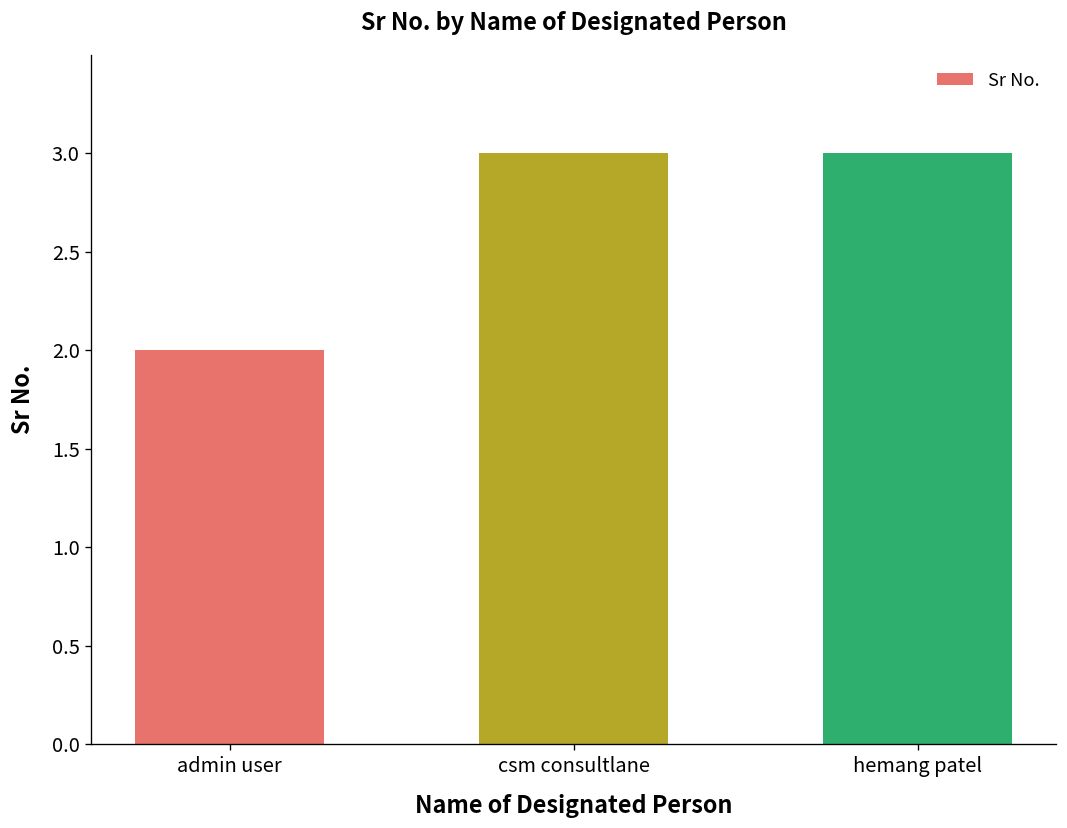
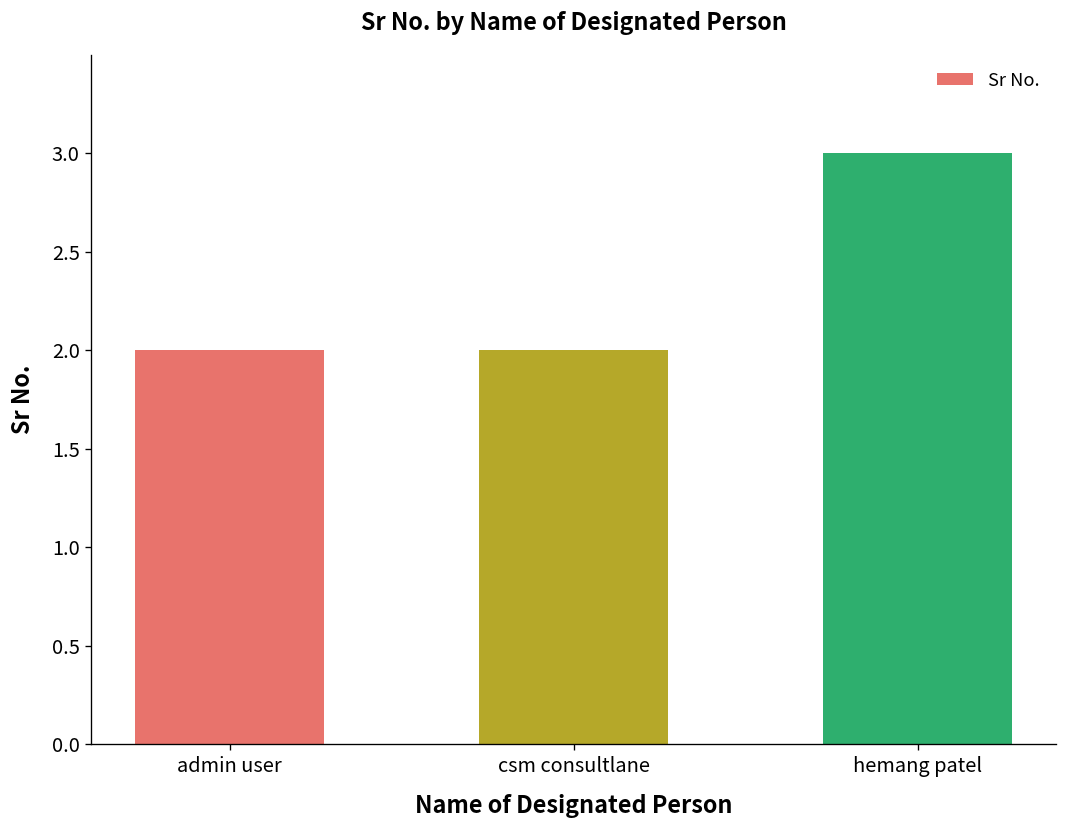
csm consultlane: 3 -> 2
